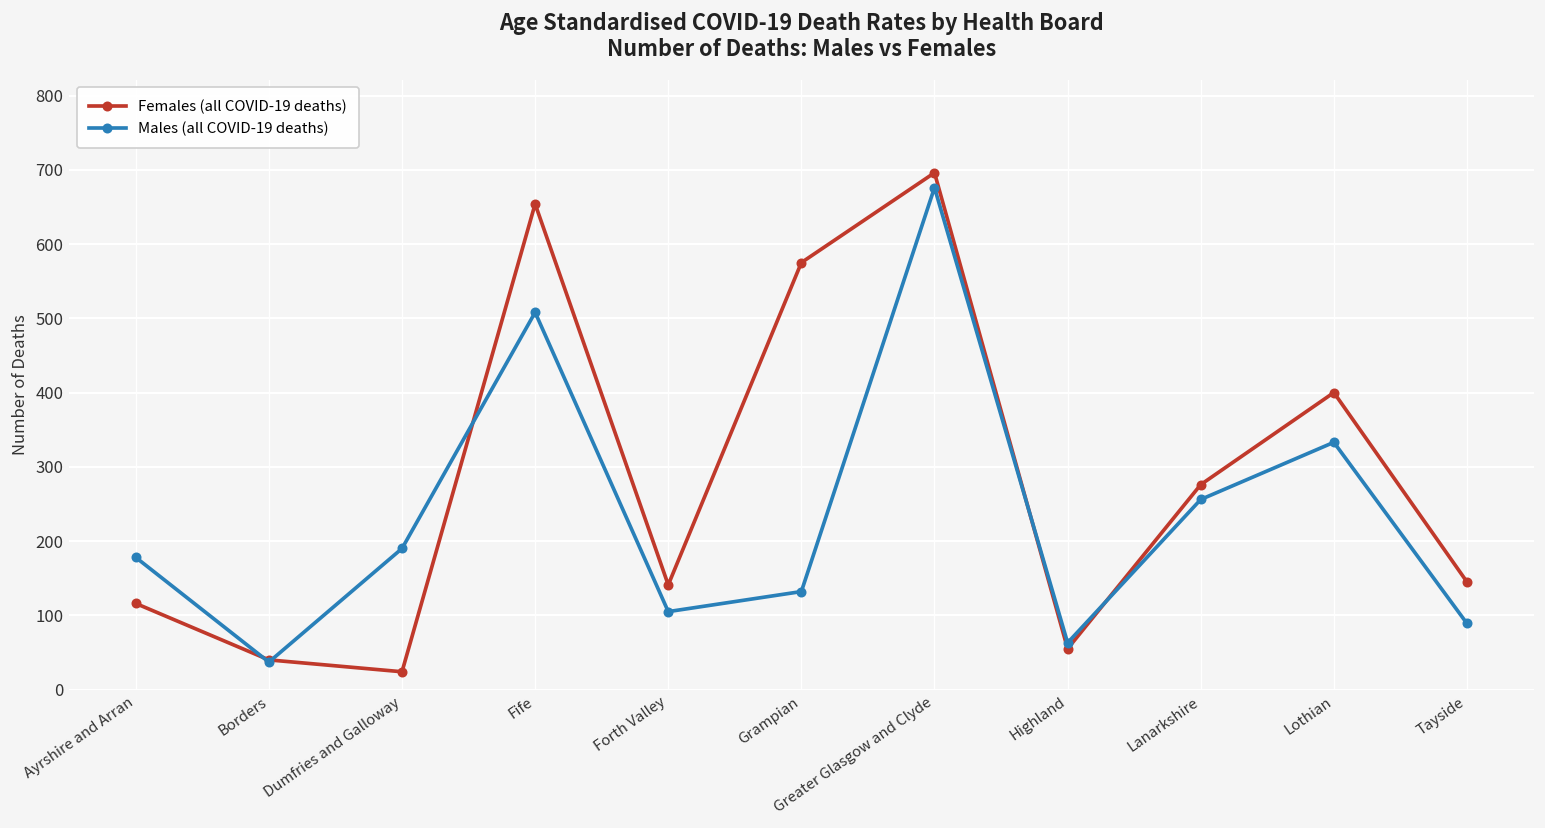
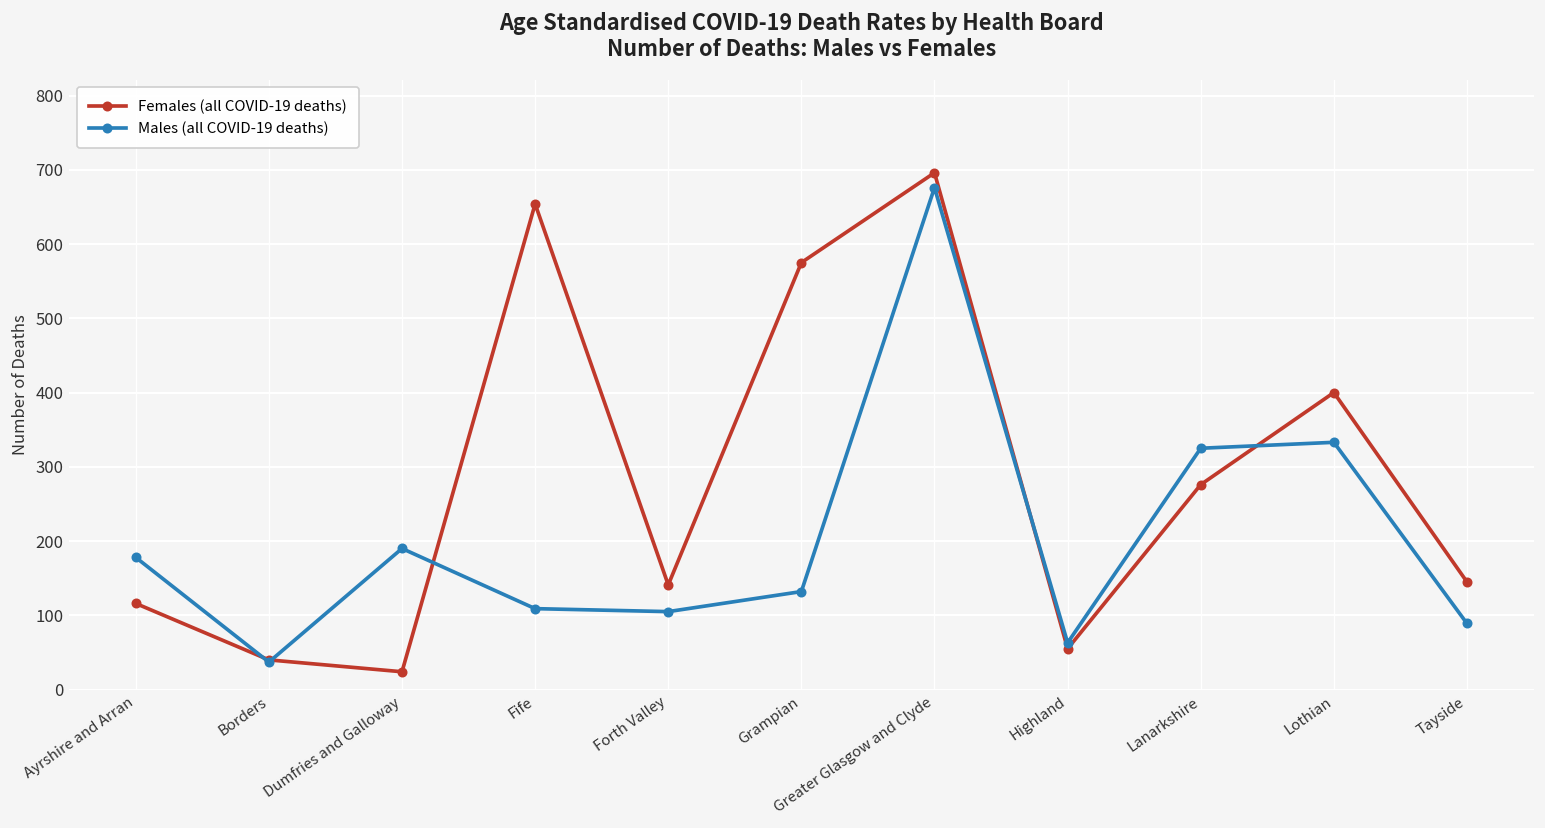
Males (all COVID-19 deaths), Fife: 510 -> 110
Males (all COVID-19 deaths), Lanarkshire: 260 -> 330
